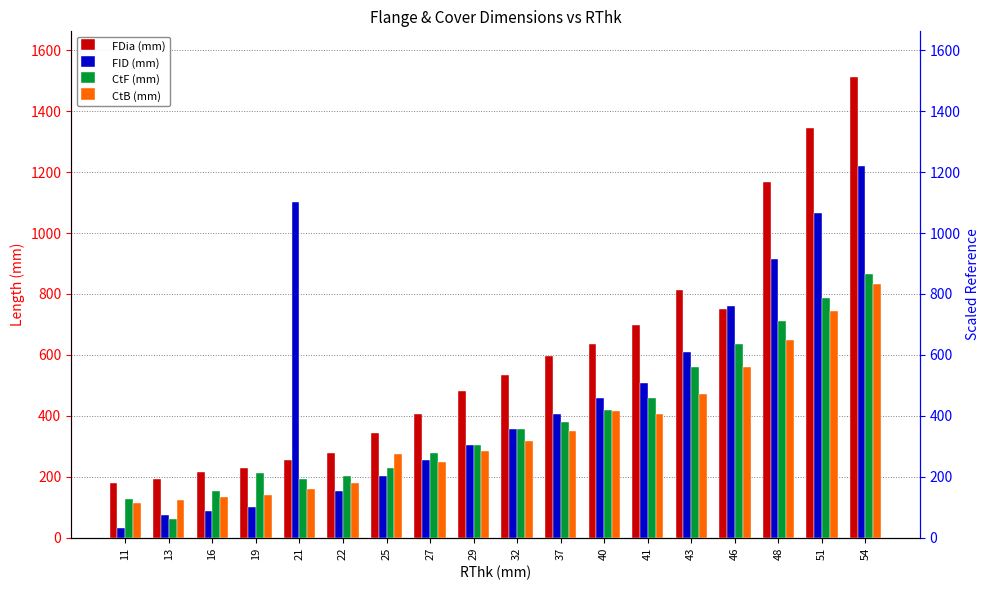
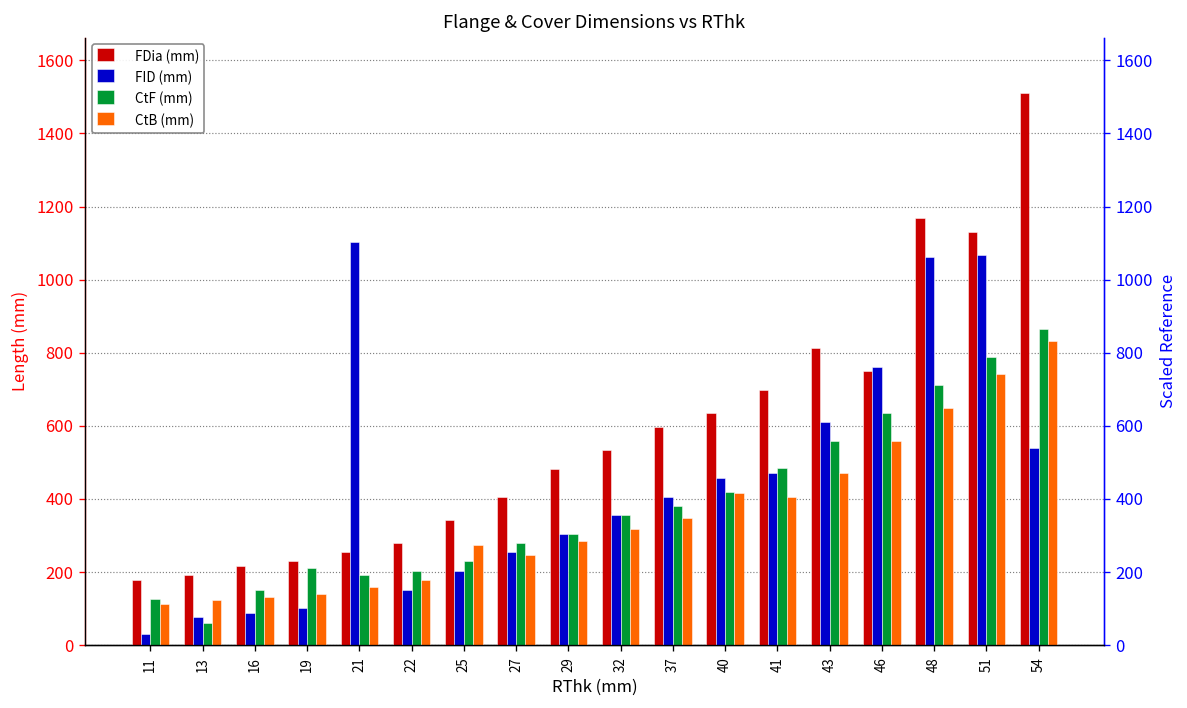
FID (mm), 41: 510 -> 470
CtF (mm), 41: 460 -> 490
FID (mm), 48: 910 -> 1060
FDia (mm), 51: 1350 -> 1130
FID (mm), 54: 1220 -> 540
